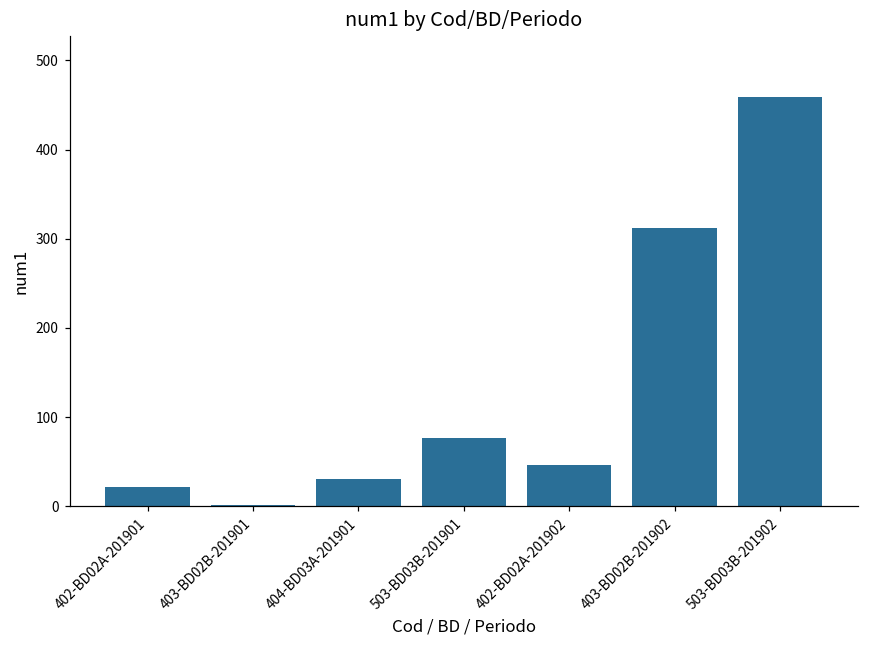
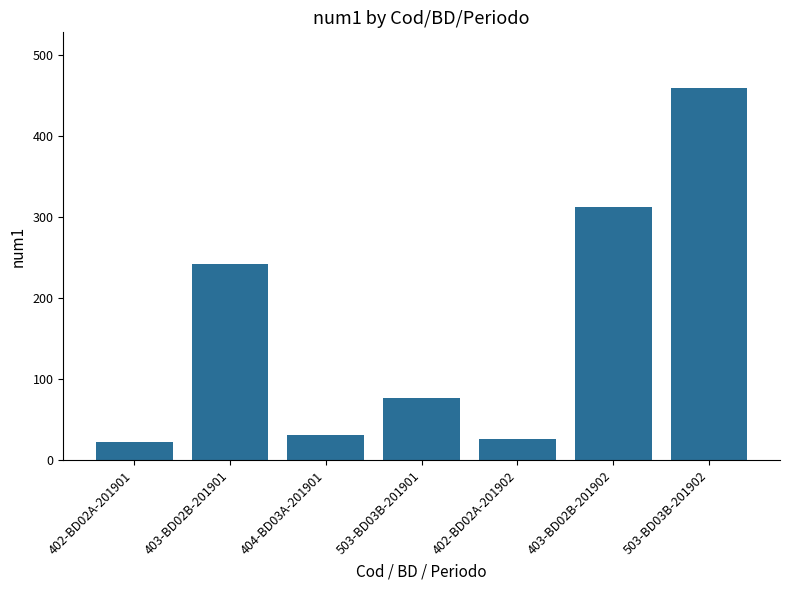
403-BD02B-201901: 0 -> 240
402-BD02A-201902: 50 -> 30
